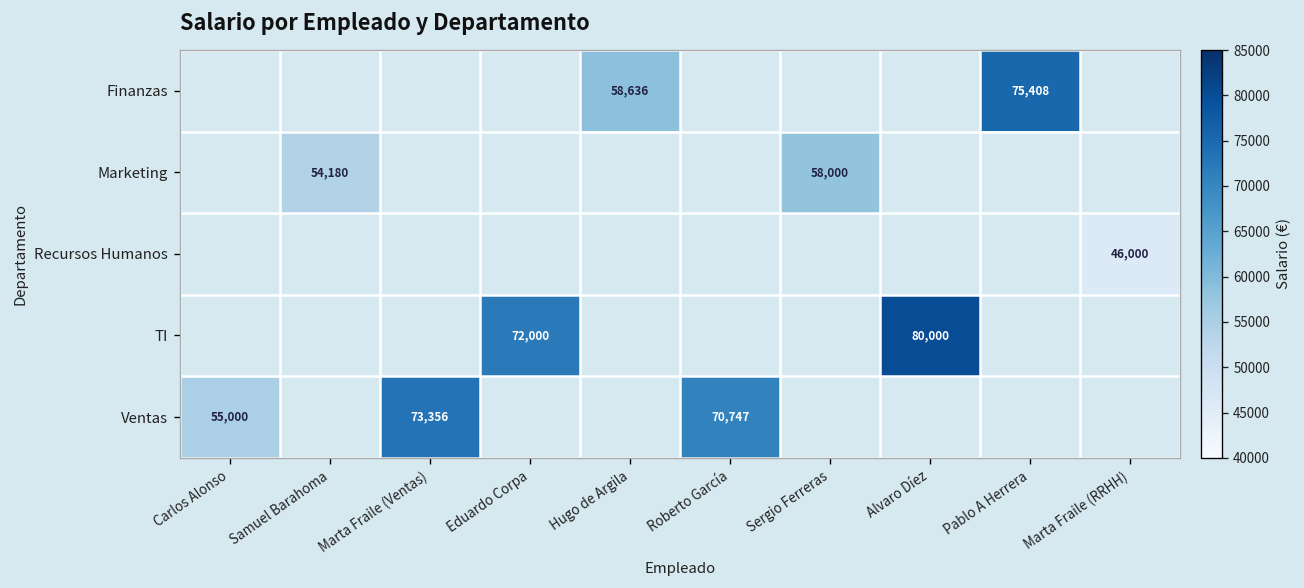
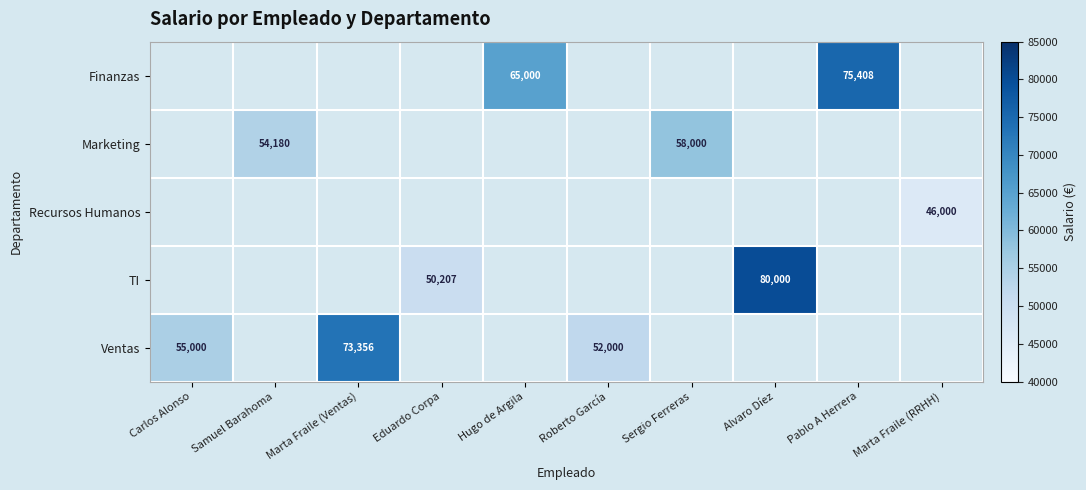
Finanzas, Hugo de Argila: 58,636 -> 65,000
TI, Eduardo Corpa: 72,000 -> 50,207
Ventas, Roberto García: 70,747 -> 52,000
